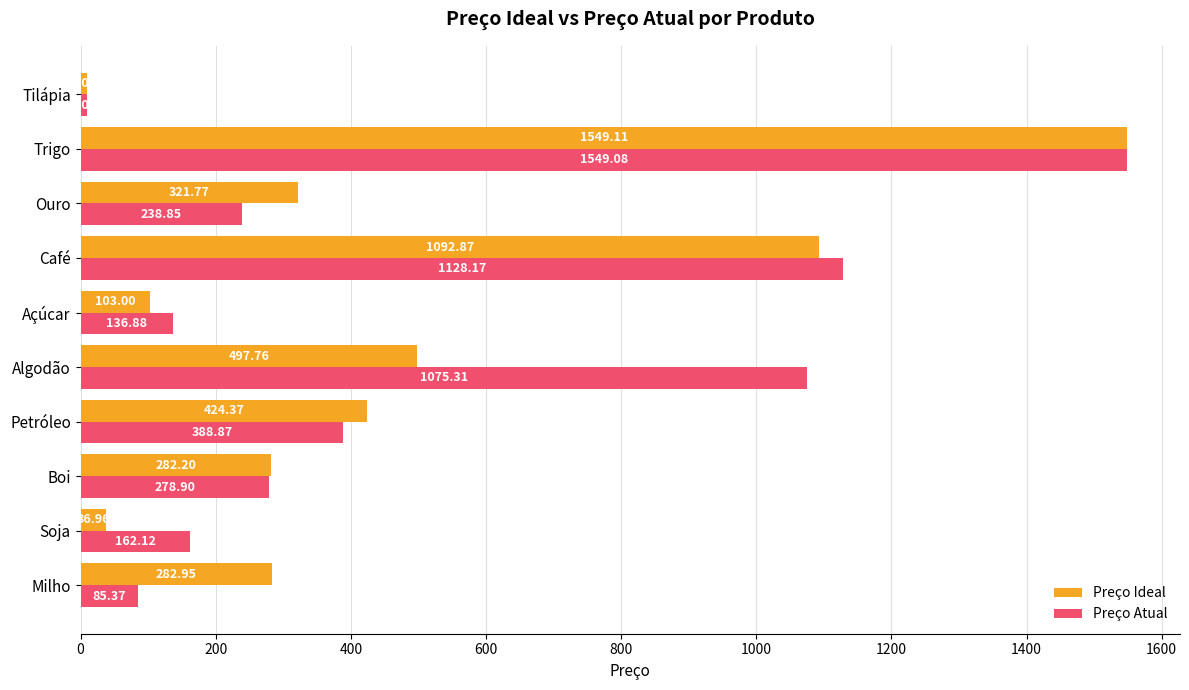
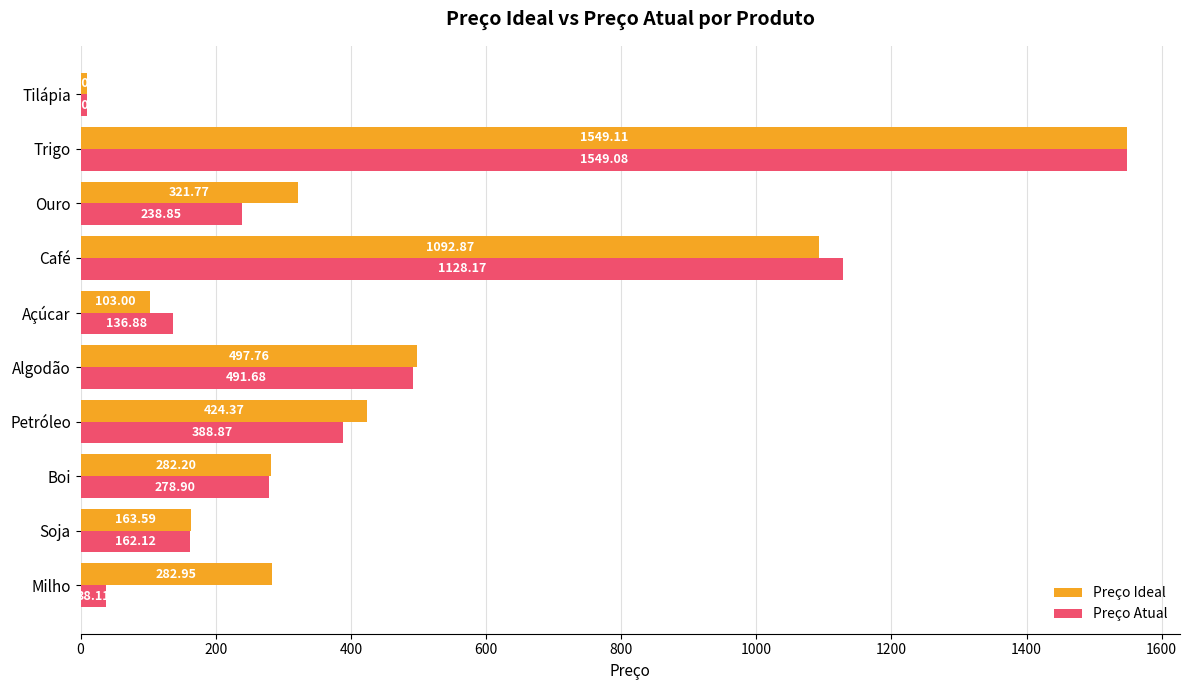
Preço Atual, Algodão: 1075.31 -> 491.68
Preço Ideal, Soja: 36.96 -> 163.59
Preço Atual, Milho: 85.37 -> 38.11
